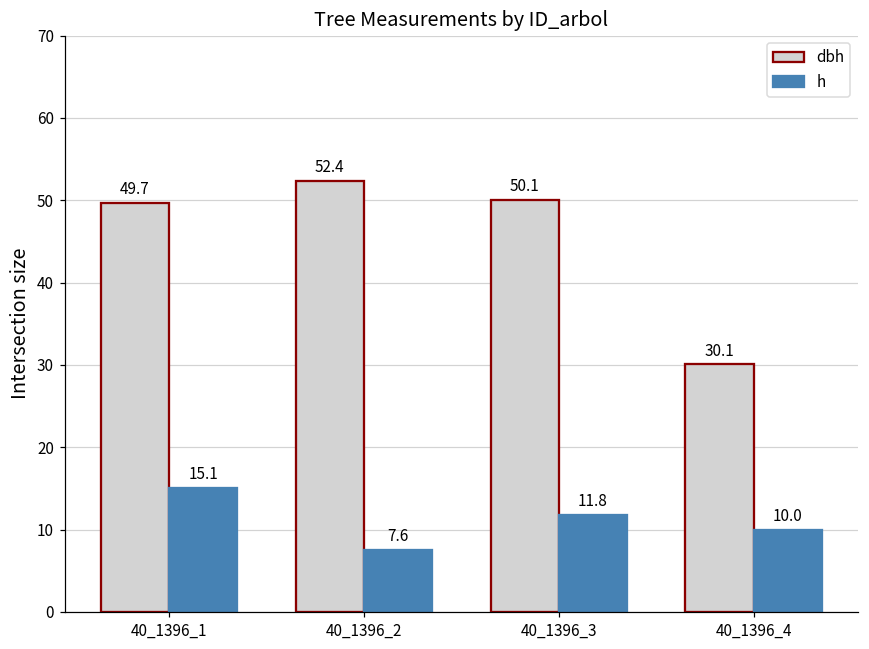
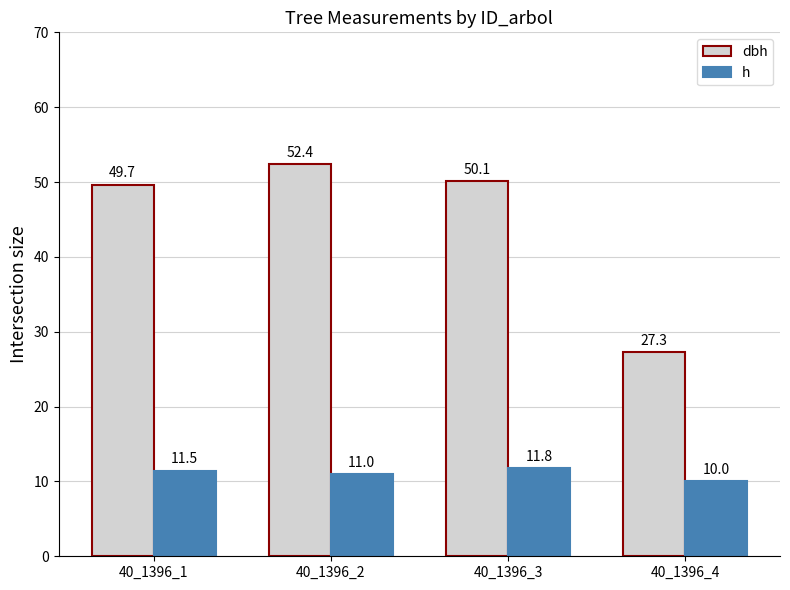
h, 40_1396_1: 15.1 -> 11.5
h, 40_1396_2: 7.6 -> 11.0
dbh, 40_1396_4: 30.1 -> 27.3
